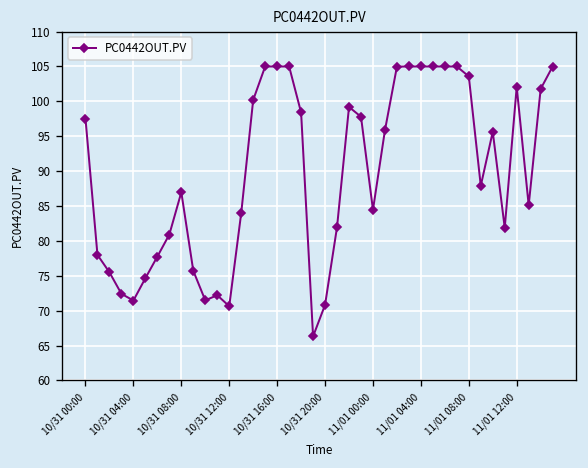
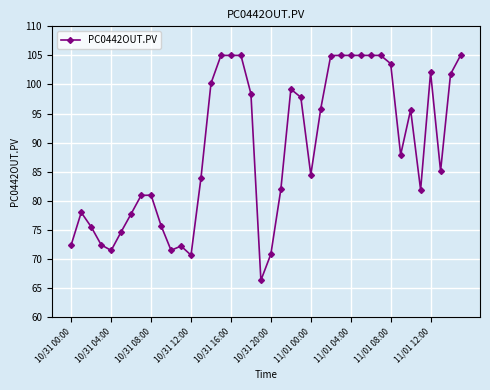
10/31 00:00: 98 -> 72
10/31 08:00: 87 -> 81
